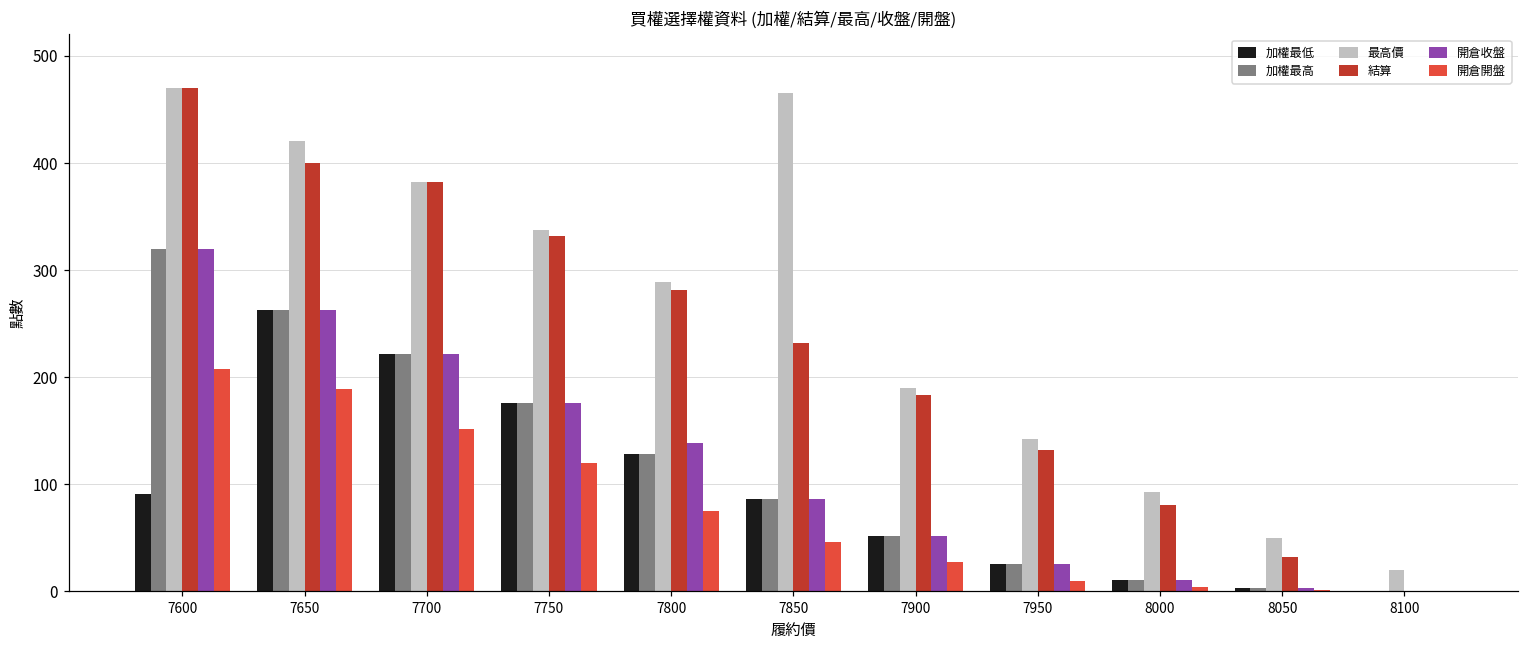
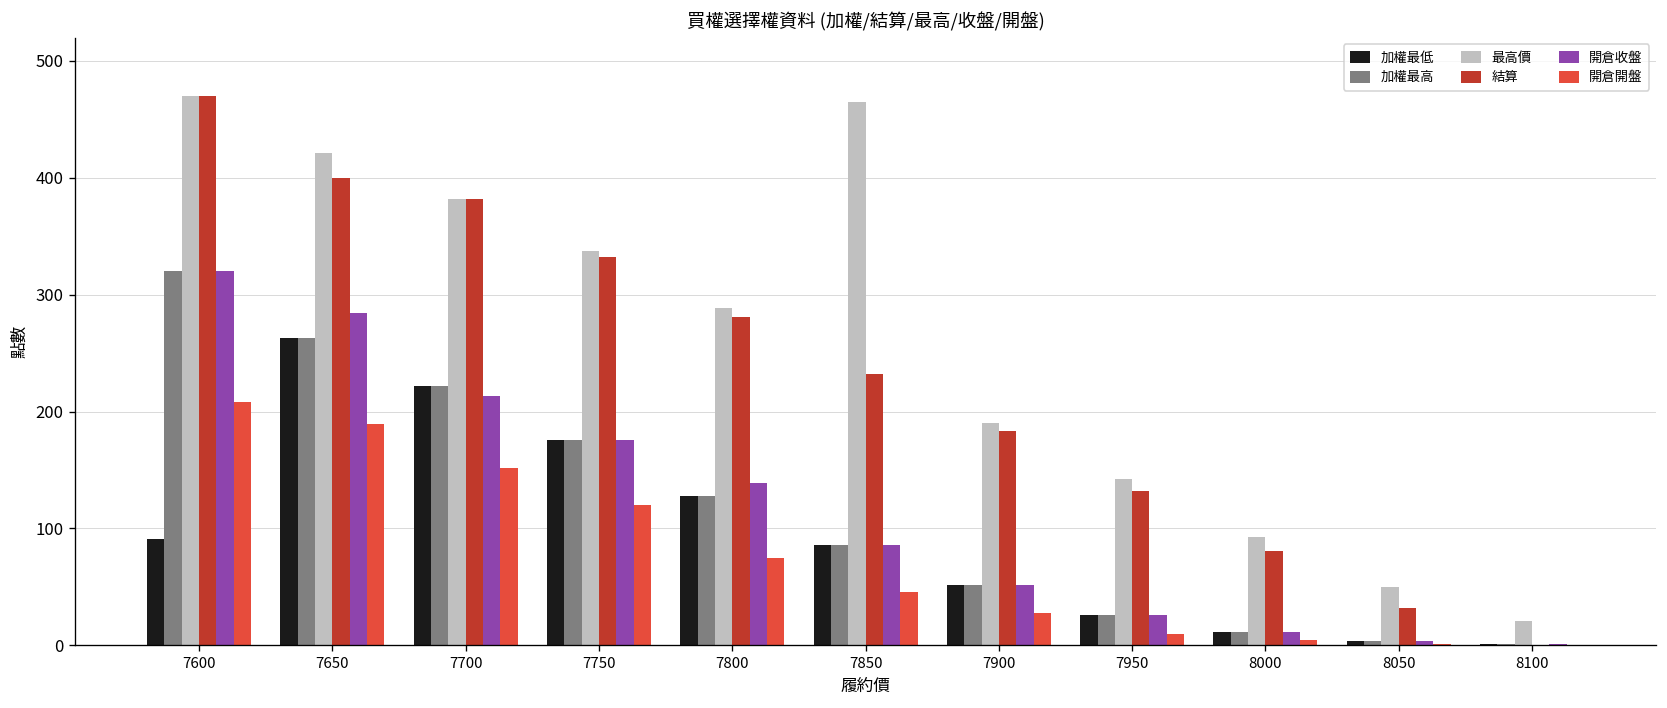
開倉收盤, 7650: 260 -> 280
開倉收盤, 7700: 220 -> 210
